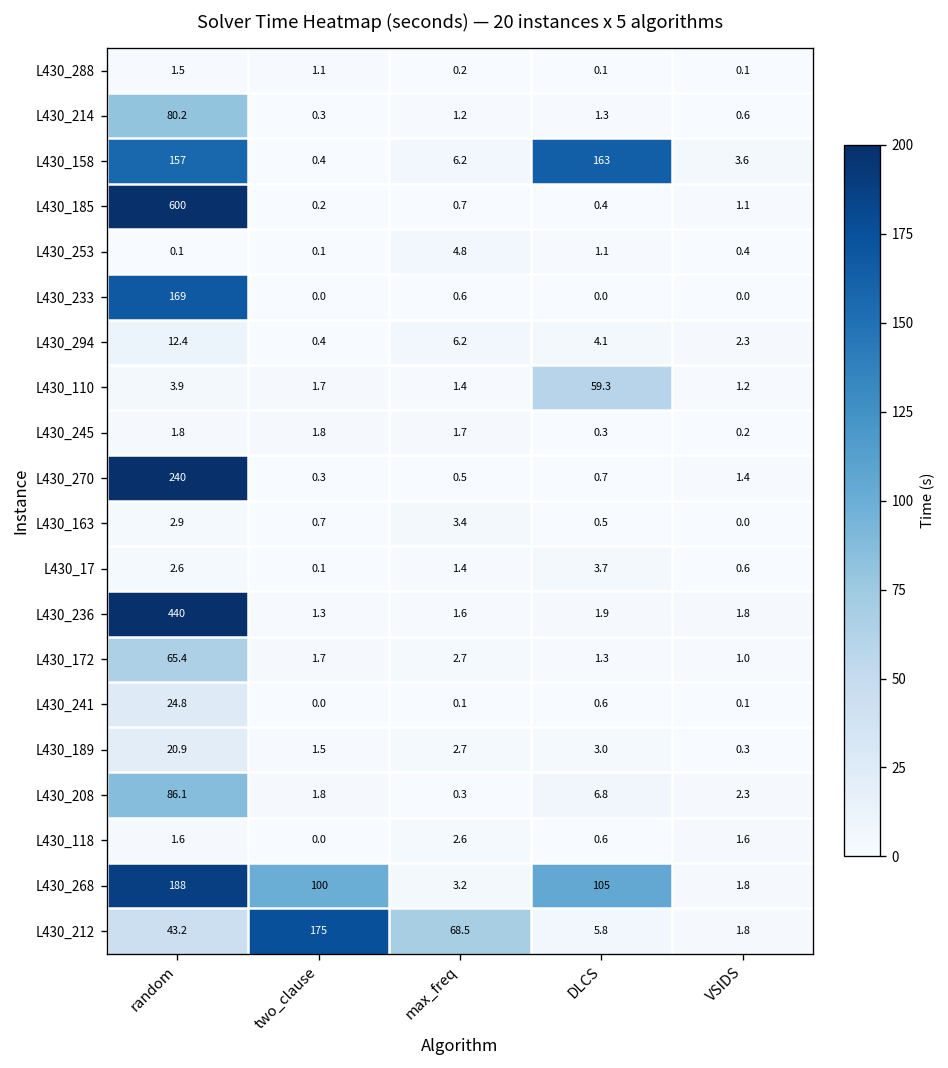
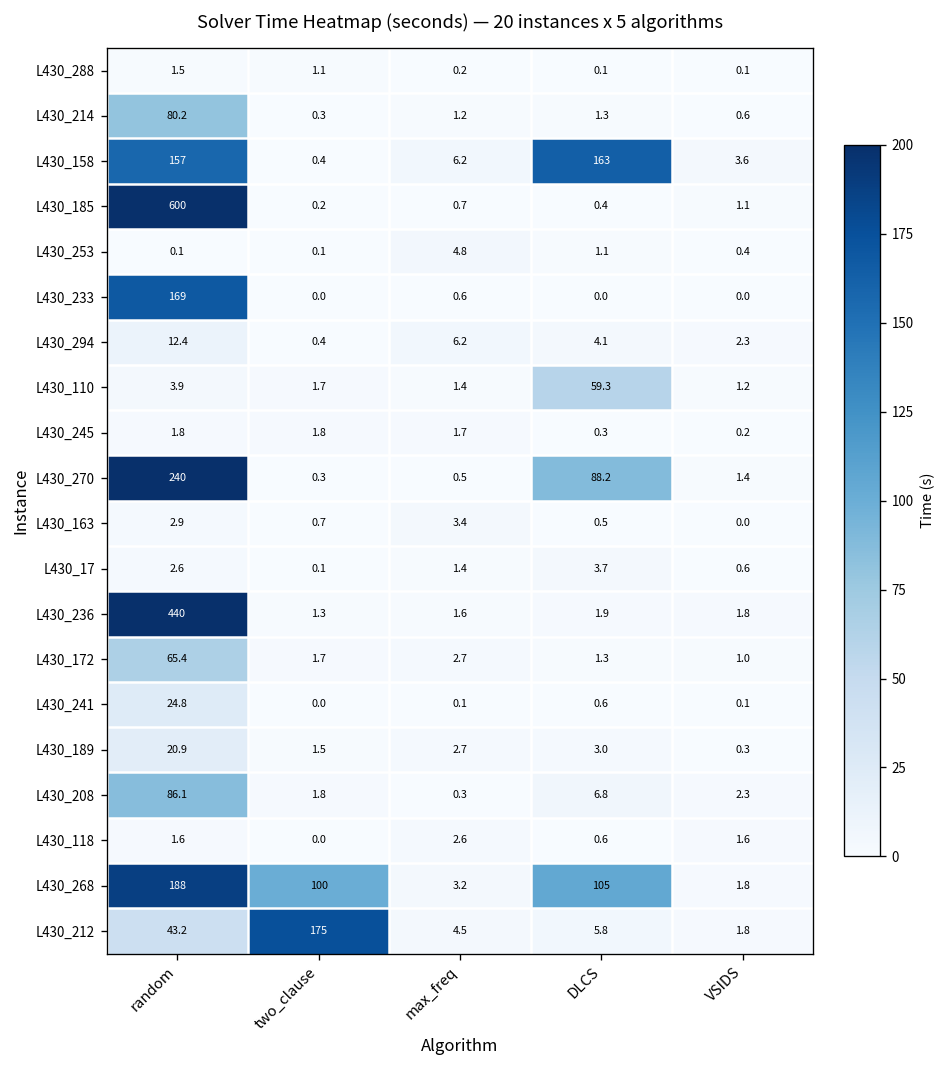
L430_270, DLCS: 0.7 -> 88.2
L430_212, max_freq: 68.5 -> 4.5
